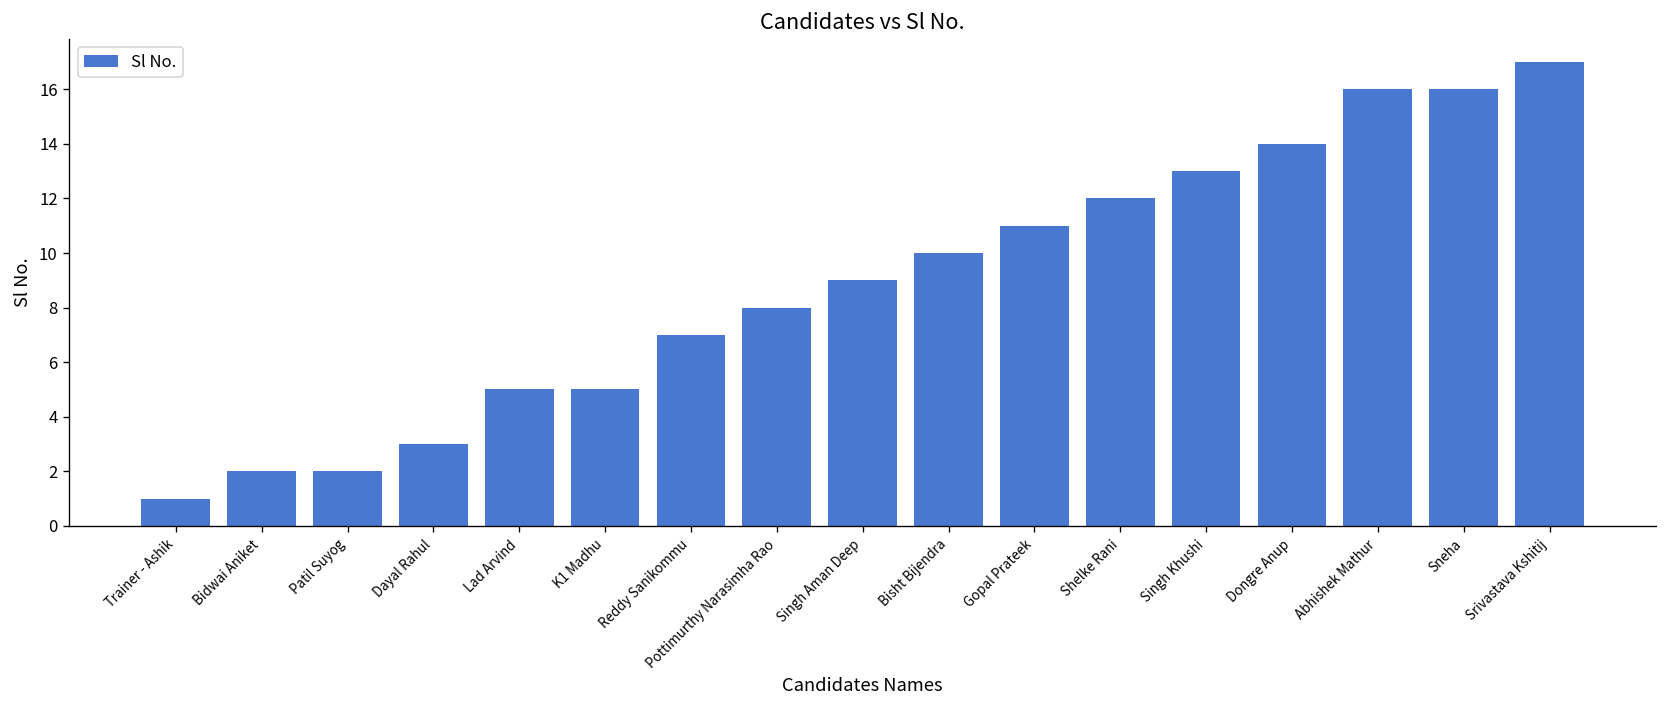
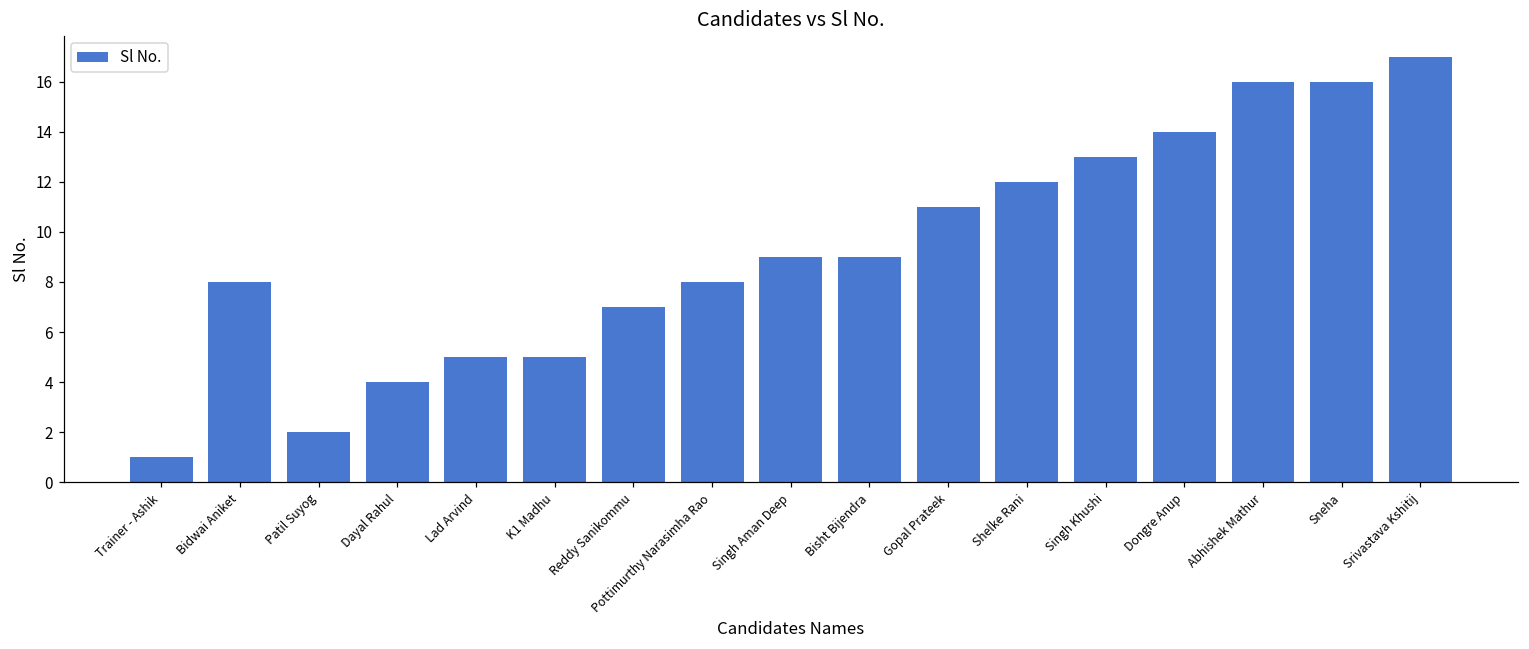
Bidwai Aniket: 2 -> 8
Dayal Rahul: 3 -> 4
Bisht Bijendra: 10 -> 9
